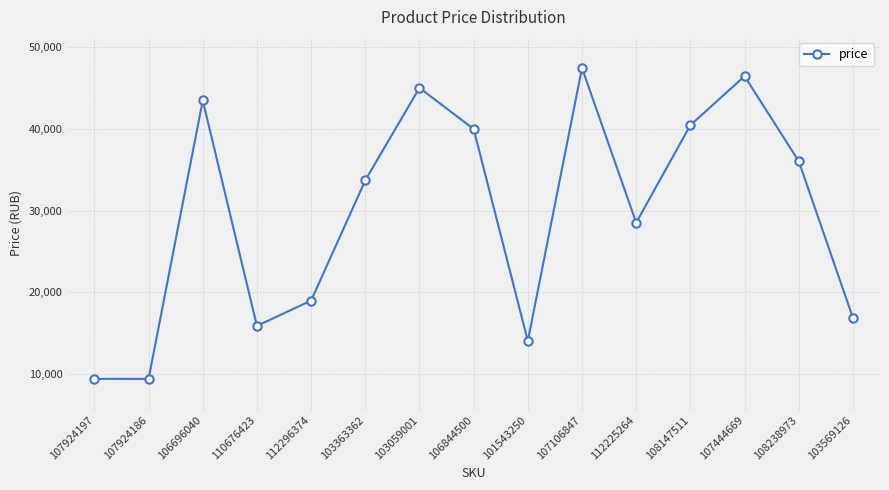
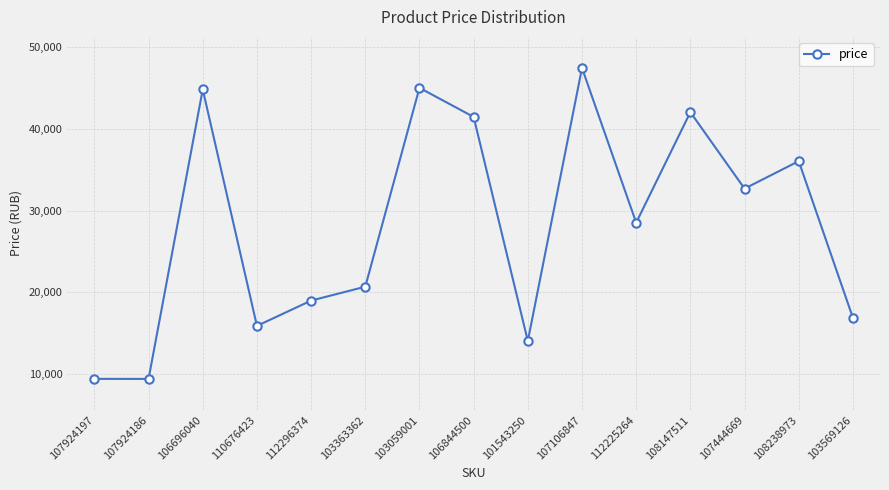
106696040: 44,000 -> 45,000
103363362: 34,000 -> 21,000
106844500: 40,000 -> 41,000
108147511: 40,000 -> 42,000
107444669: 46,000 -> 33,000
